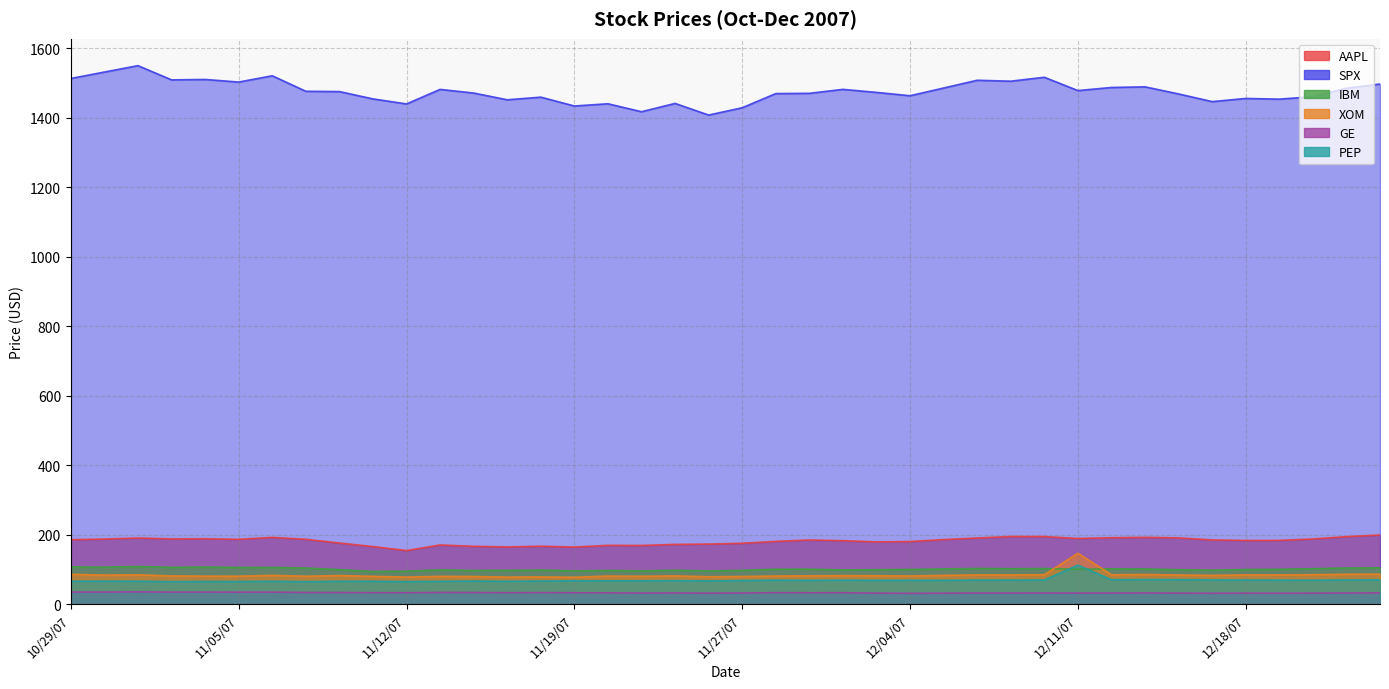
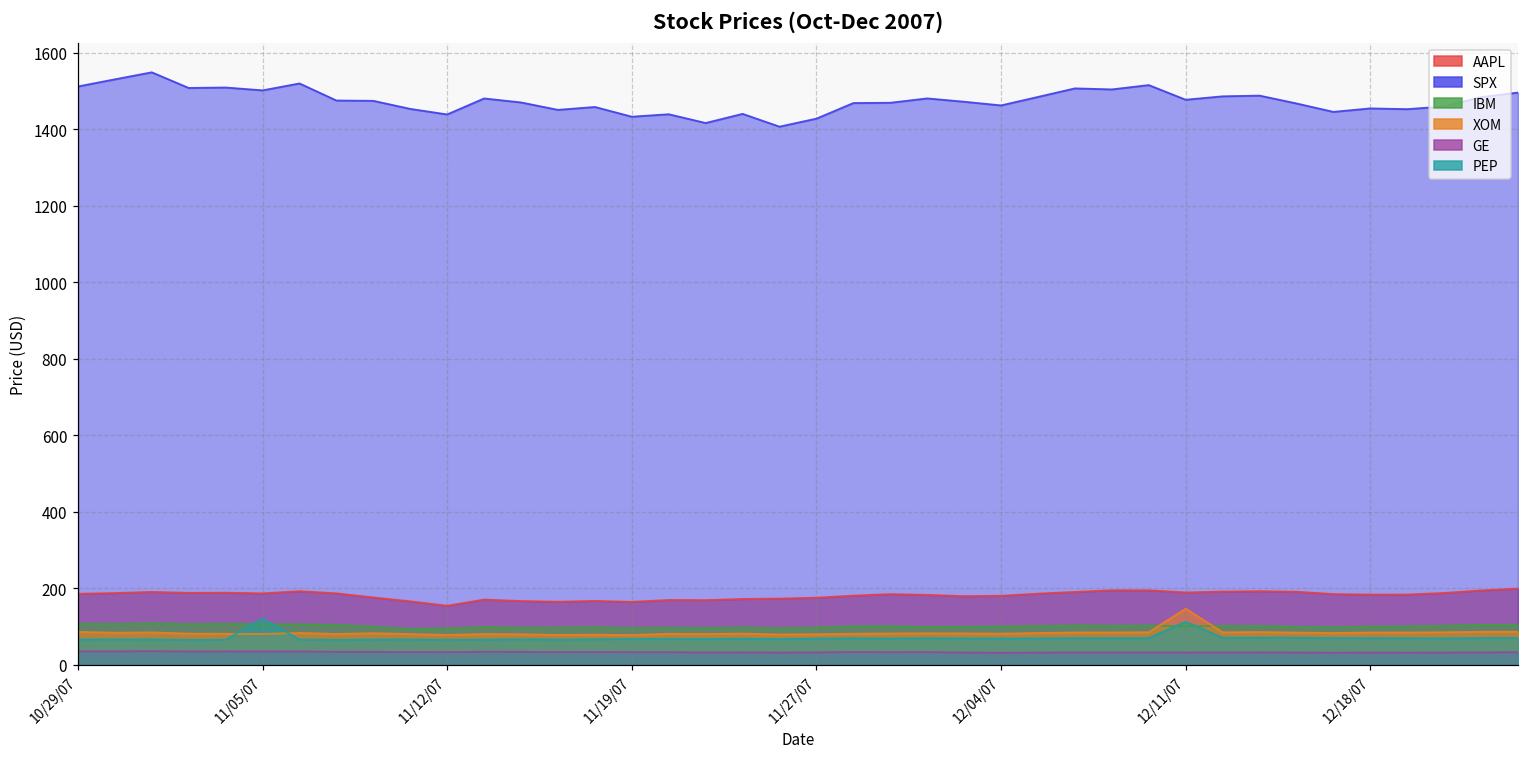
PEP, 11/05/07: 60 -> 120
